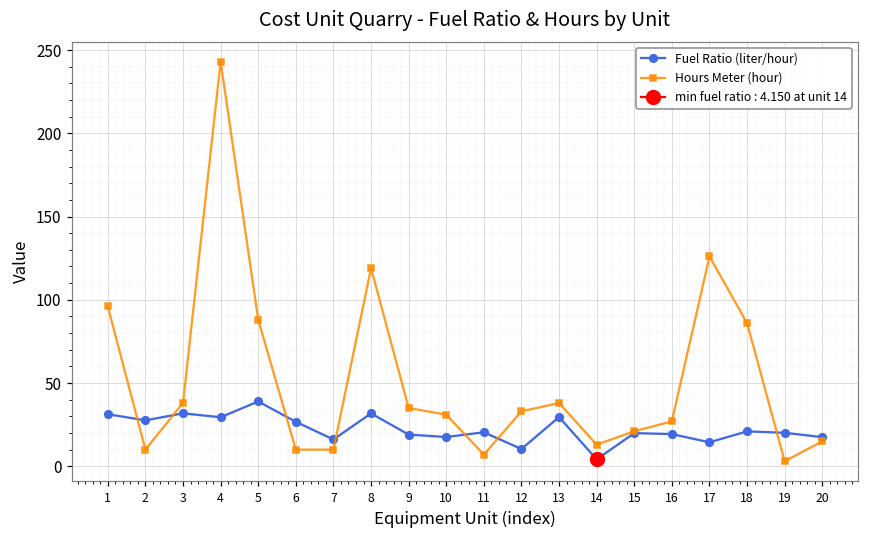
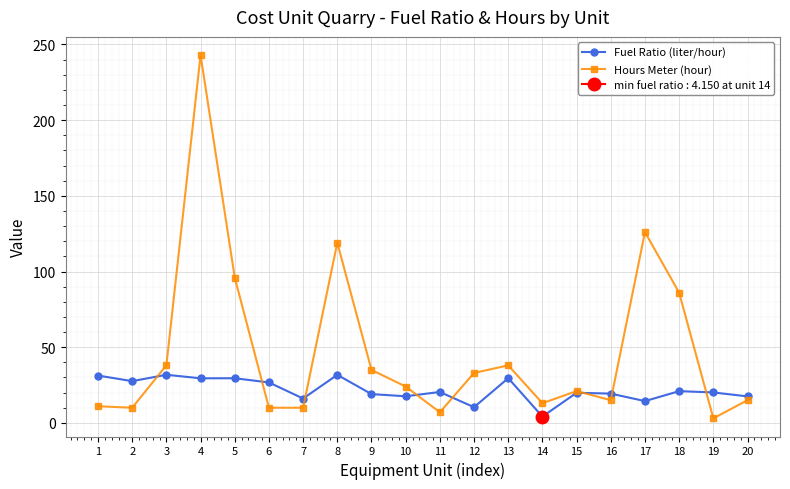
Hours Meter (hour), 1: 96 -> 11
Fuel Ratio (liter/hour), 5: 39 -> 29
Hours Meter (hour), 5: 88 -> 96
Hours Meter (hour), 10: 31 -> 24
Hours Meter (hour), 16: 27 -> 15
